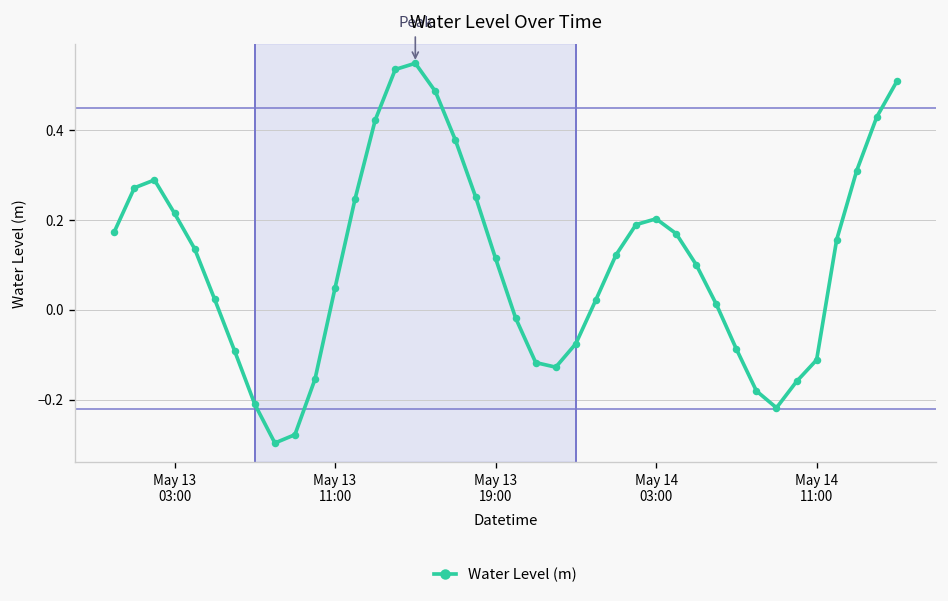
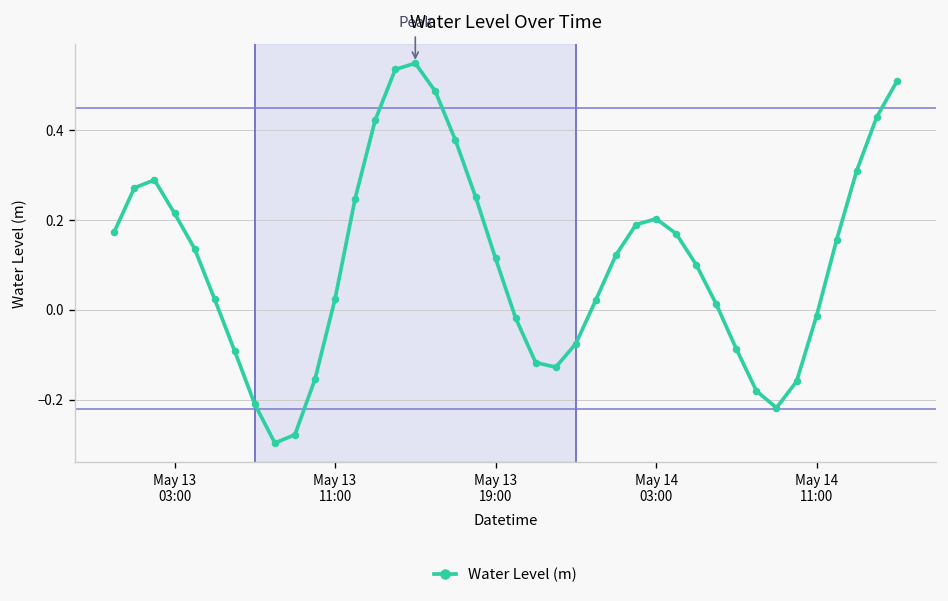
May 13 11:00: 0.05 -> 0.02
May 14 11:00: -0.11 -> -0.01
